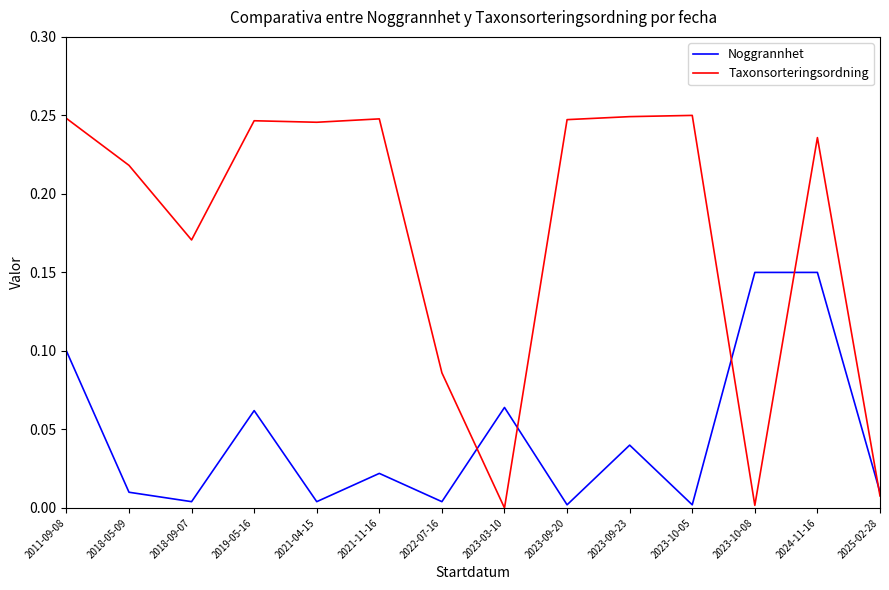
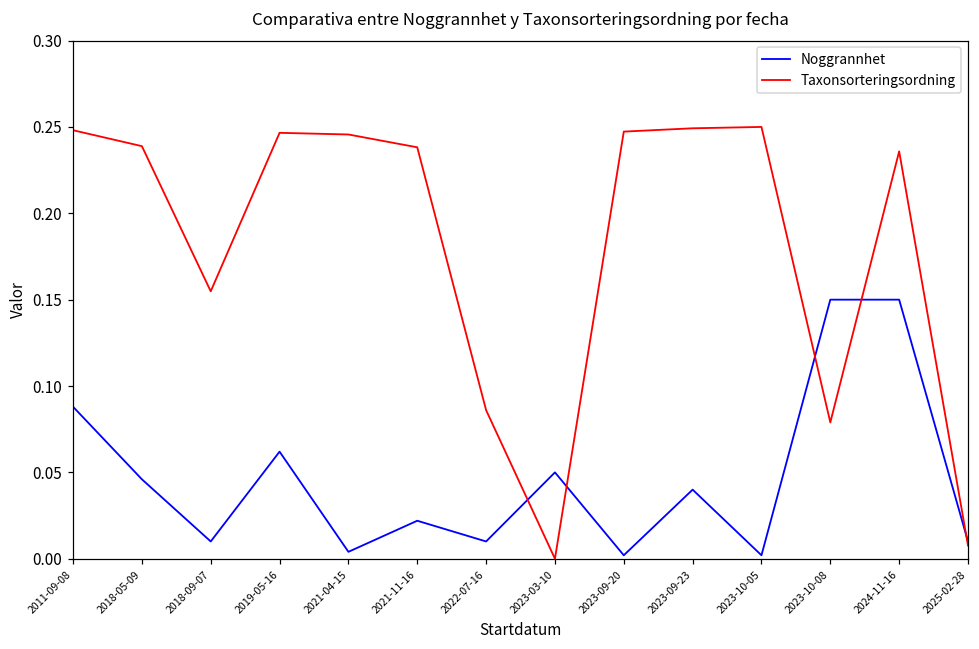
Noggrannhet, 2011-09-08: 0.100 -> 0.088
Noggrannhet, 2018-05-09: 0.010 -> 0.046
Taxonsorteringsordning, 2018-05-09: 0.218 -> 0.239
Noggrannhet, 2018-09-07: 0.004 -> 0.010
Taxonsorteringsordning, 2018-09-07: 0.171 -> 0.155
Taxonsorteringsordning, 2021-11-16: 0.248 -> 0.238
Noggrannhet, 2022-07-16: 0.004 -> 0.010
Noggrannhet, 2023-03-10: 0.064 -> 0.050
Taxonsorteringsordning, 2023-10-08: 0.002 -> 0.079
